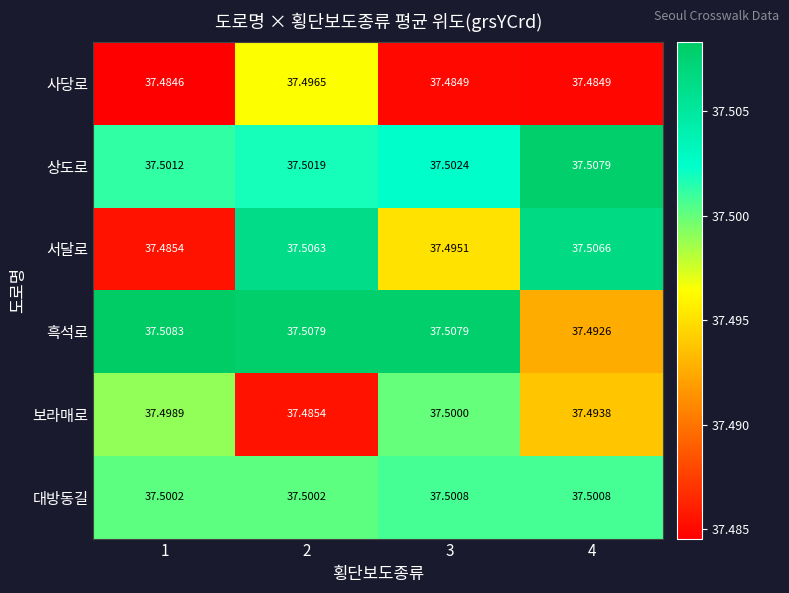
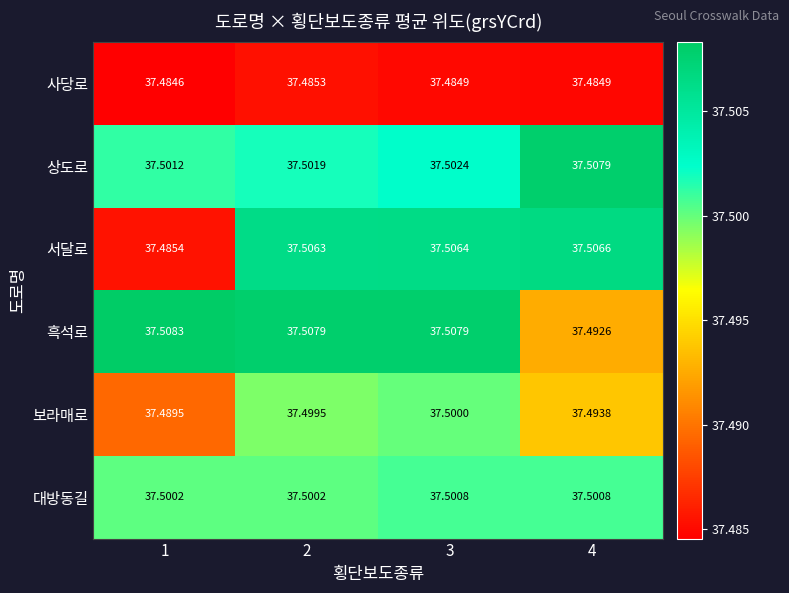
사당로, 2: 37.4965 -> 37.4853
서달로, 3: 37.4951 -> 37.5064
보라매로, 1: 37.4989 -> 37.4895
보라매로, 2: 37.4854 -> 37.4995
